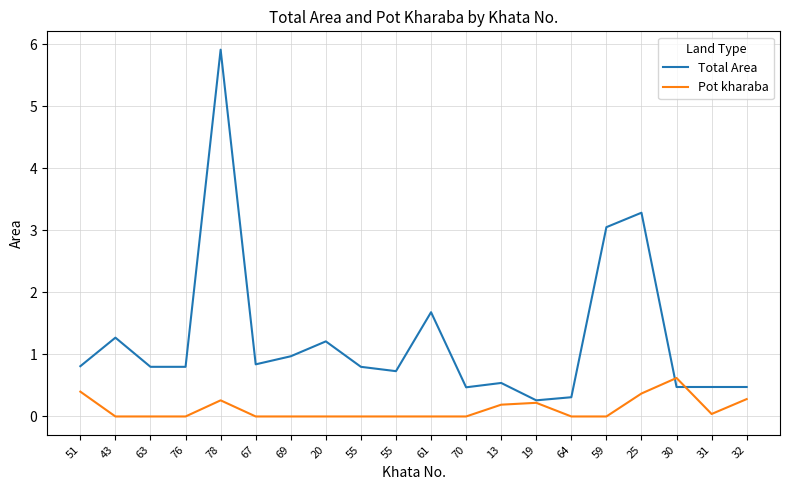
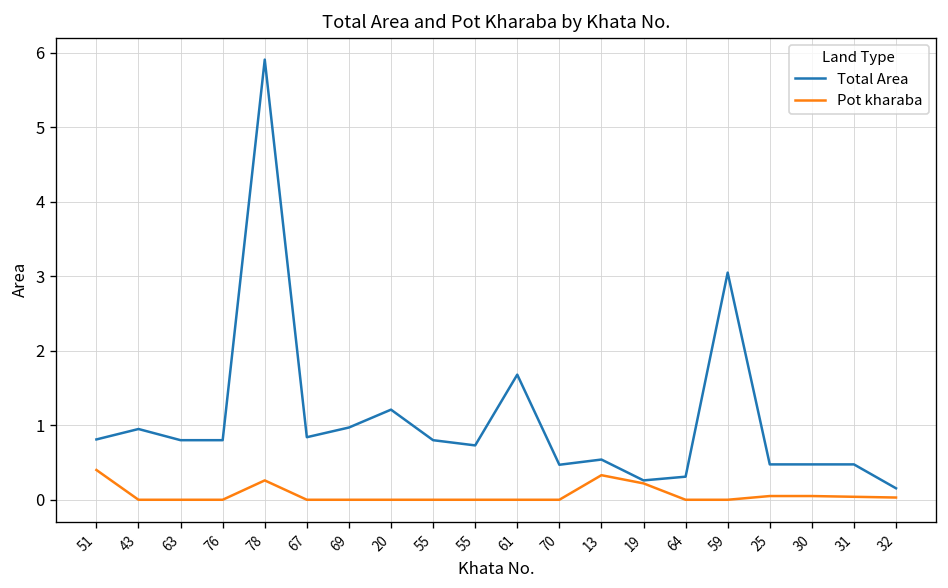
Total Area, 43: 1.3 -> 1.0
Pot kharaba, 13: 0.2 -> 0.3
Total Area, 25: 3.3 -> 0.5
Pot kharaba, 25: 0.4 -> 0.1
Pot kharaba, 30: 0.6 -> 0.1
Total Area, 32: 0.5 -> 0.2
Pot kharaba, 32: 0.3 -> 0.0
